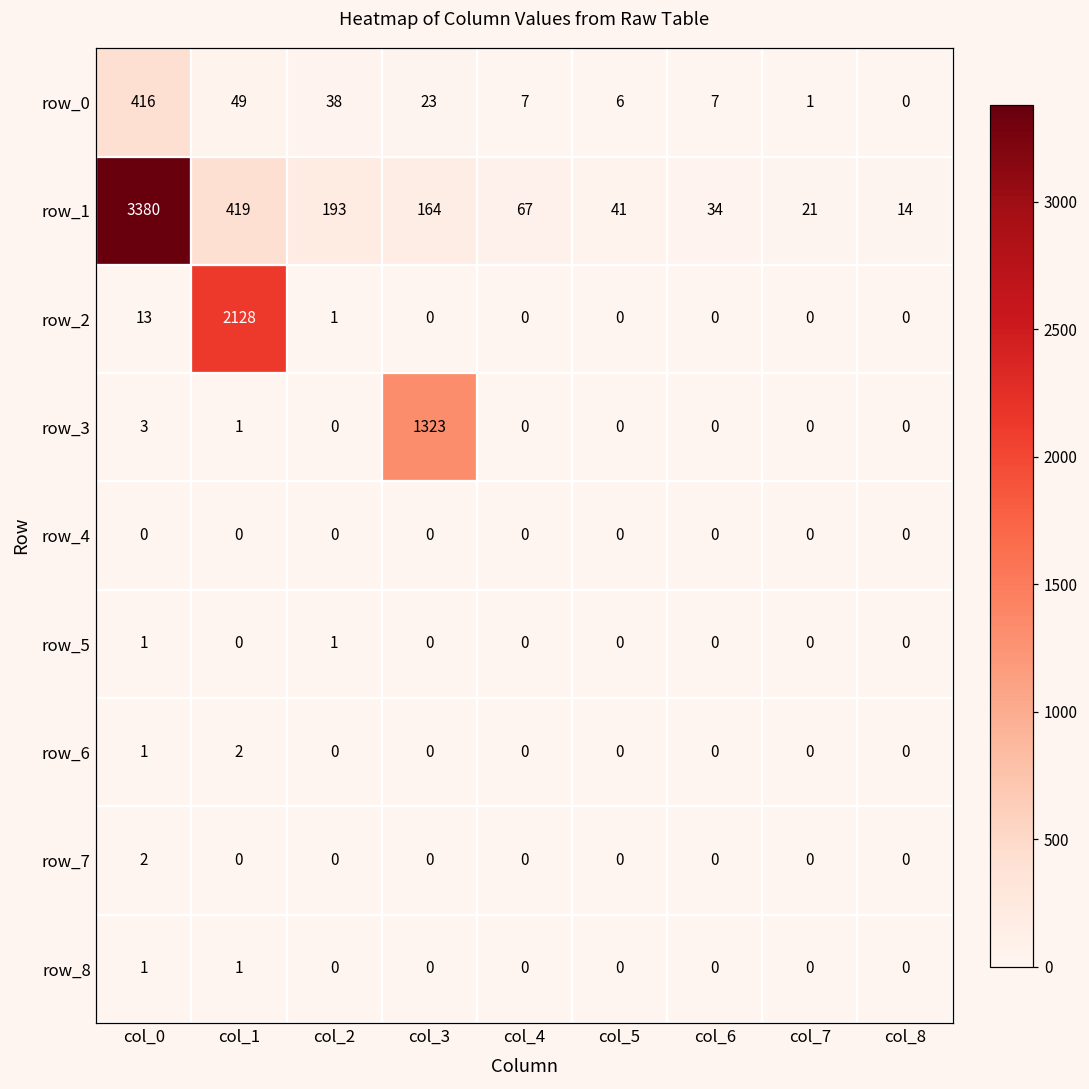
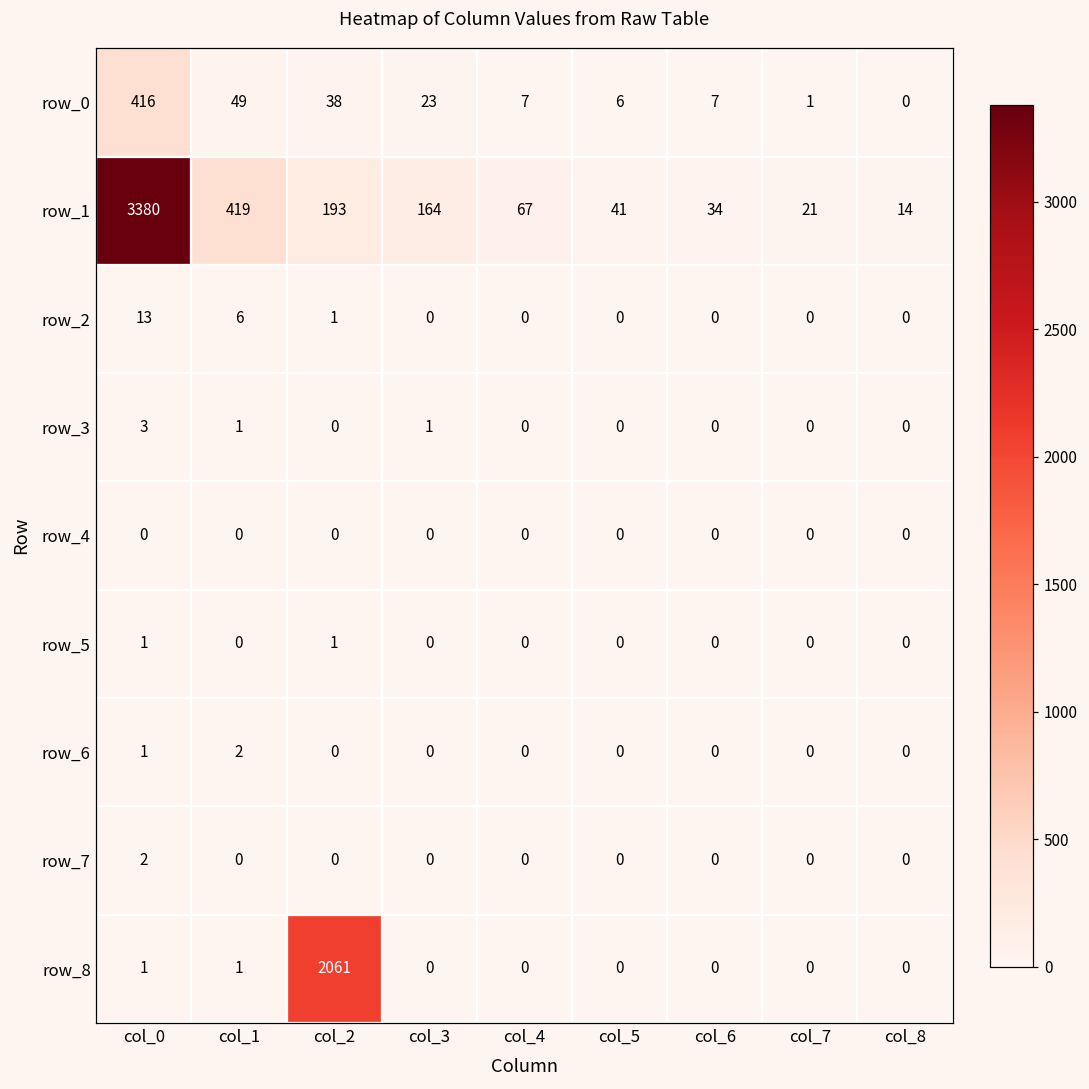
row_2, col_1: 2128 -> 6
row_3, col_3: 1323 -> 1
row_8, col_2: 0 -> 2061
